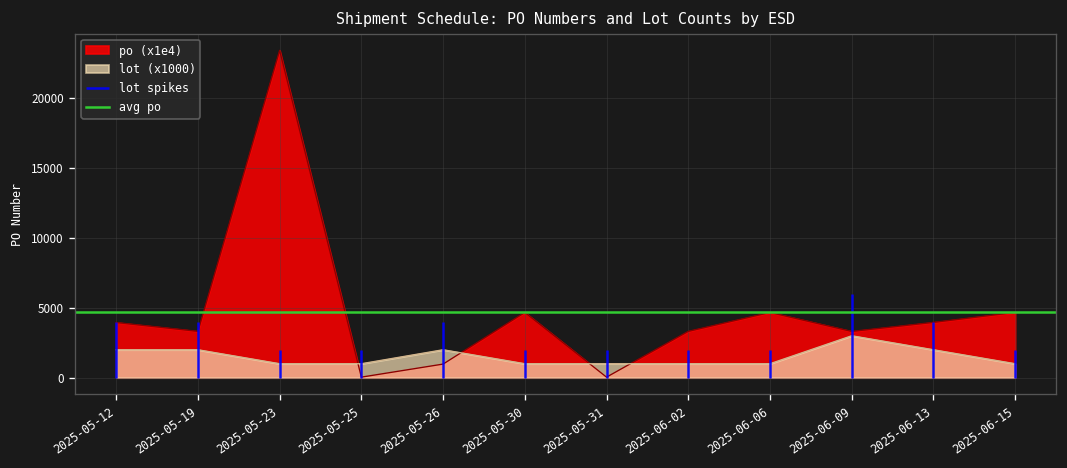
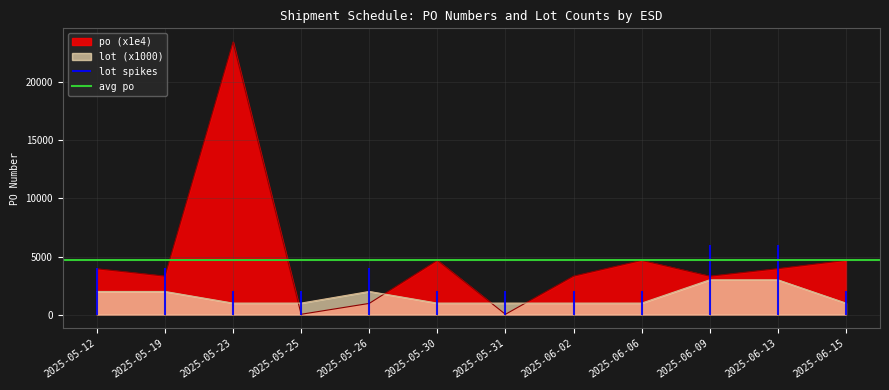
lot (x1000), 2025-06-13: 2000 -> 3000
